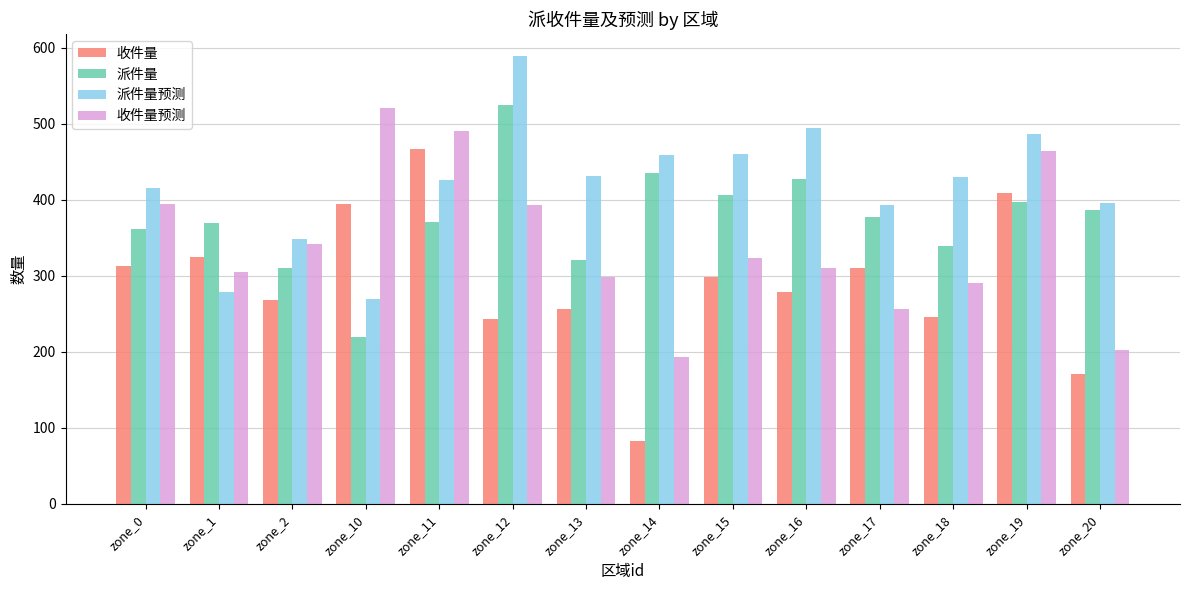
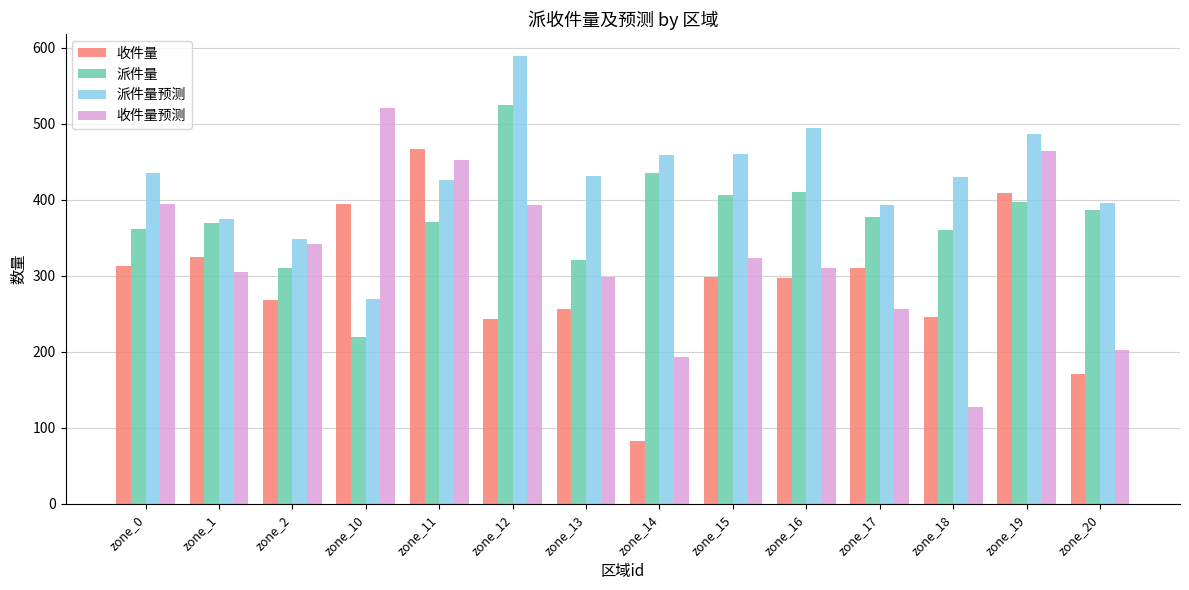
派件量预测, zone_0: 420 -> 440
派件量预测, zone_1: 280 -> 380
收件量预测, zone_11: 490 -> 450
收件量, zone_16: 280 -> 300
派件量, zone_16: 430 -> 410
派件量, zone_18: 340 -> 360
收件量预测, zone_18: 290 -> 130
